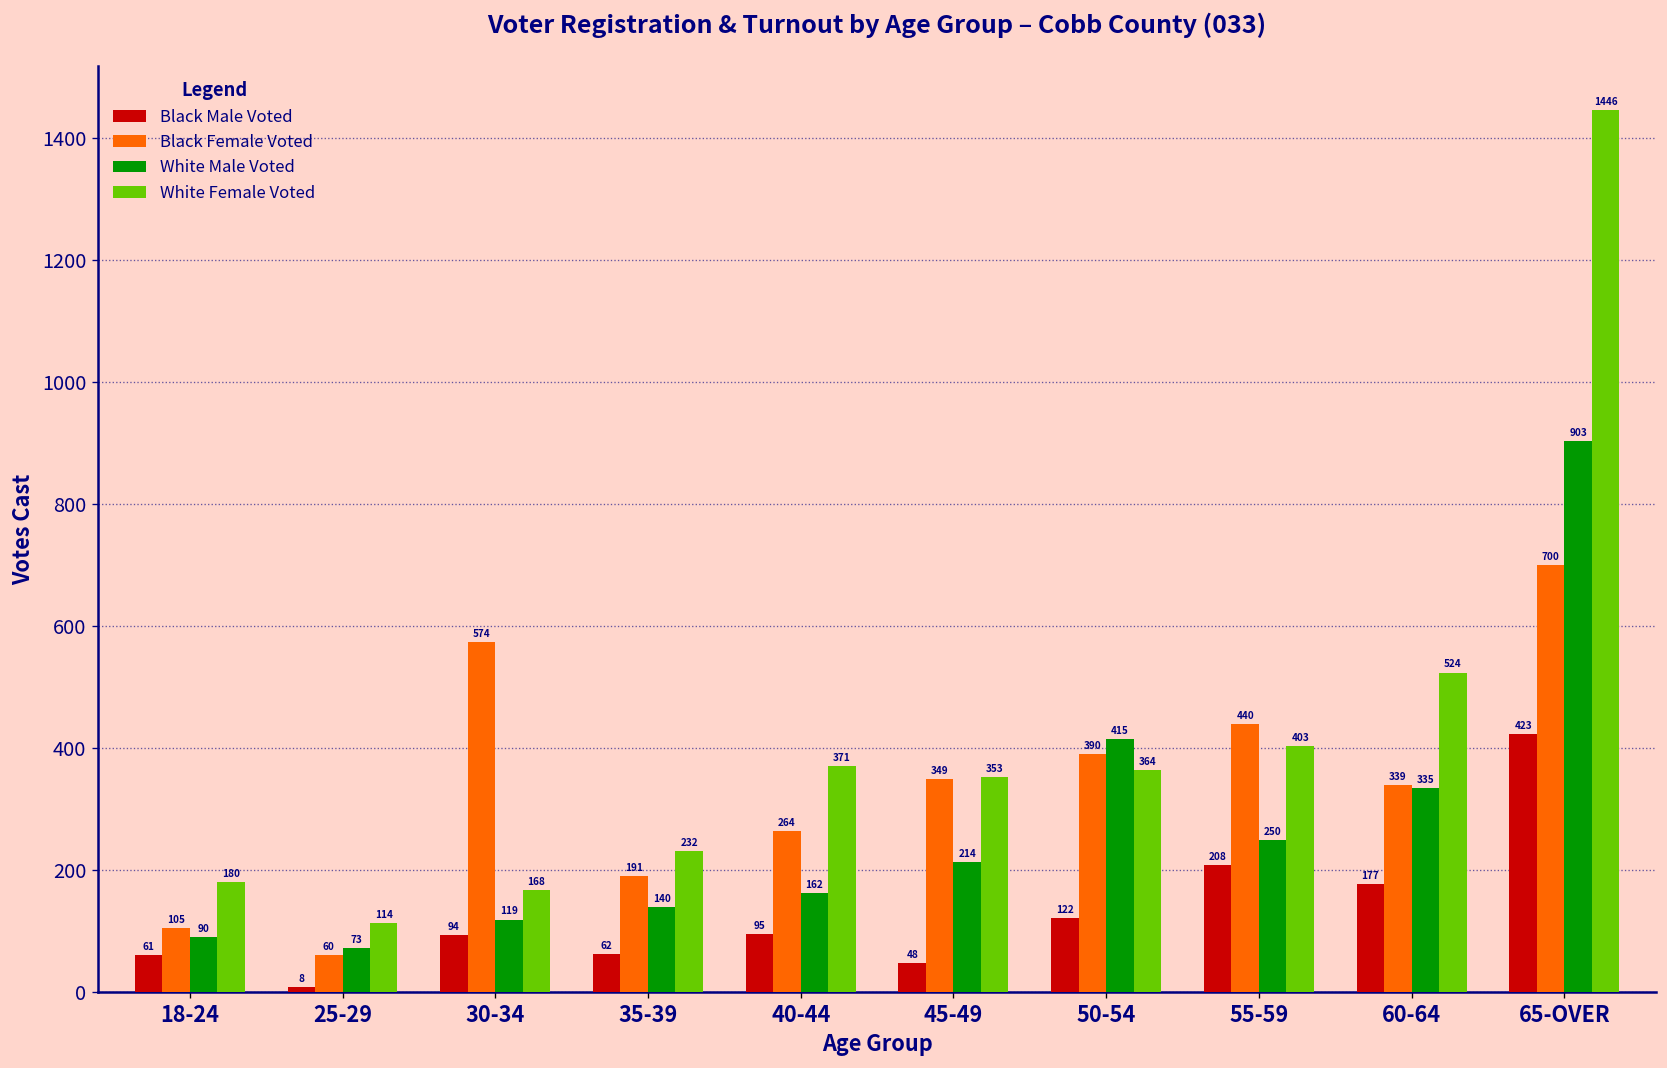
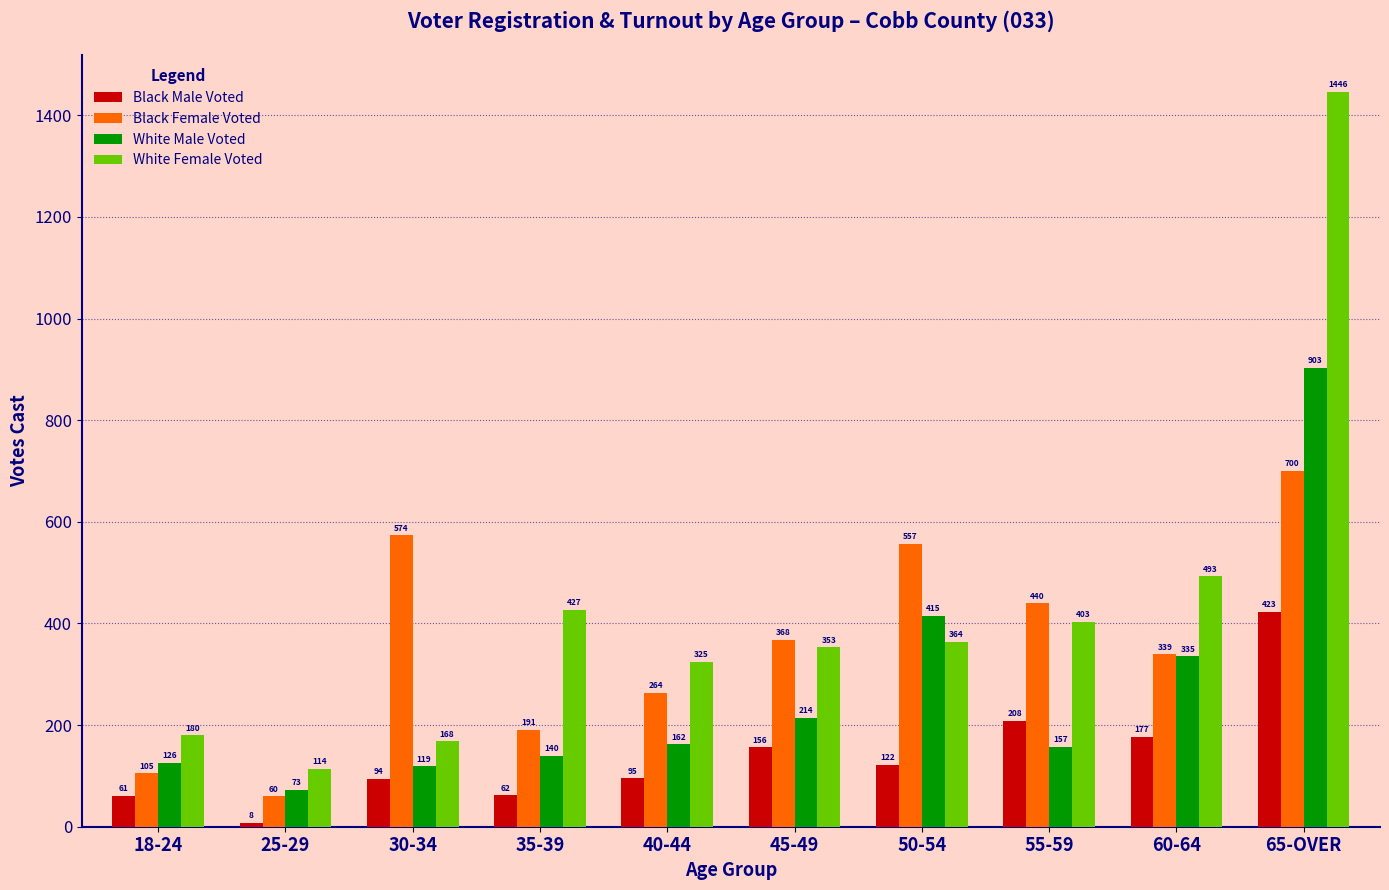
White Male Voted, 18-24: 90 -> 126
White Female Voted, 35-39: 232 -> 427
White Female Voted, 40-44: 371 -> 325
Black Male Voted, 45-49: 48 -> 156
Black Female Voted, 45-49: 349 -> 368
Black Female Voted, 50-54: 390 -> 557
White Male Voted, 55-59: 250 -> 157
White Female Voted, 60-64: 524 -> 493
